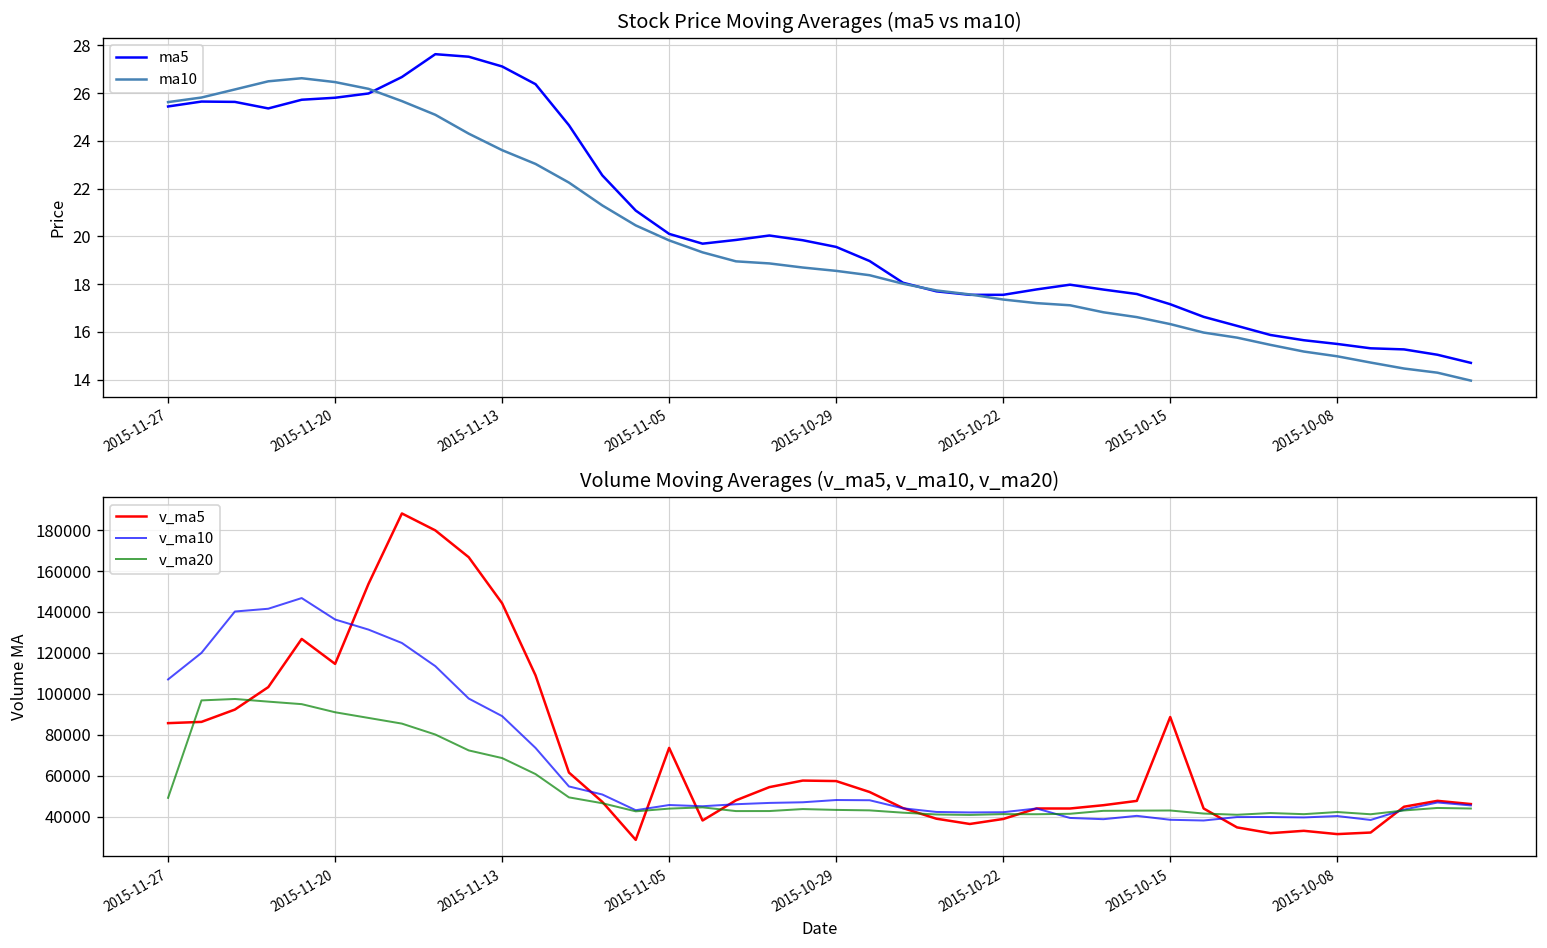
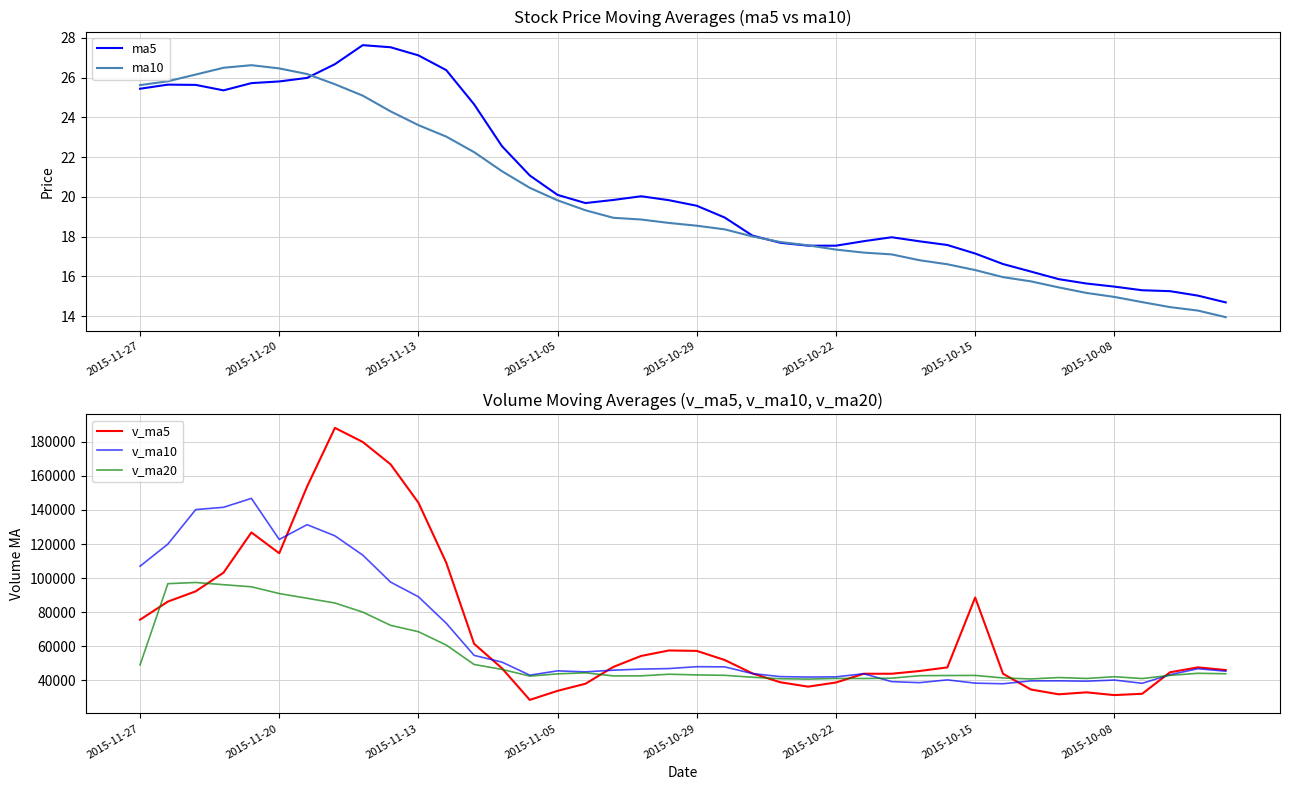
Volume Moving Averages (v_ma5, v_ma10, v_ma20), v_ma5, 2015-11-27: 86000 -> 76000
Volume Moving Averages (v_ma5, v_ma10, v_ma20), v_ma10, 2015-11-20: 136000 -> 123000
Volume Moving Averages (v_ma5, v_ma10, v_ma20), v_ma5, 2015-11-05: 74000 -> 34000
